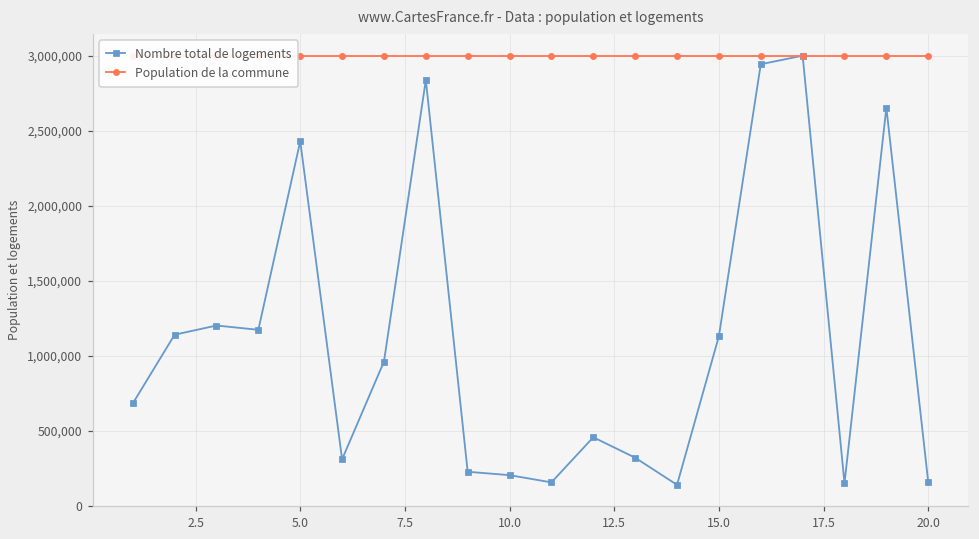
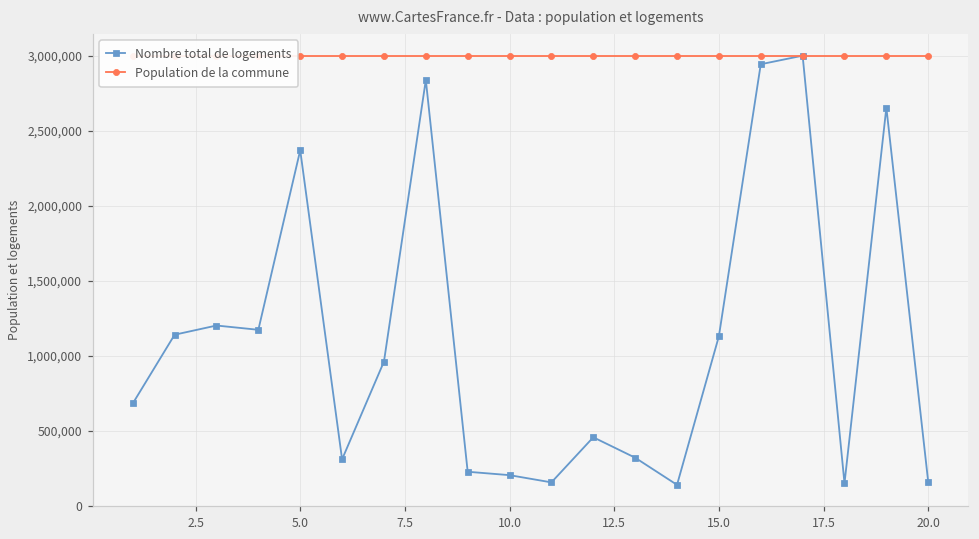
Nombre total de logements, 5.0: 2,430,000 -> 2,370,000
